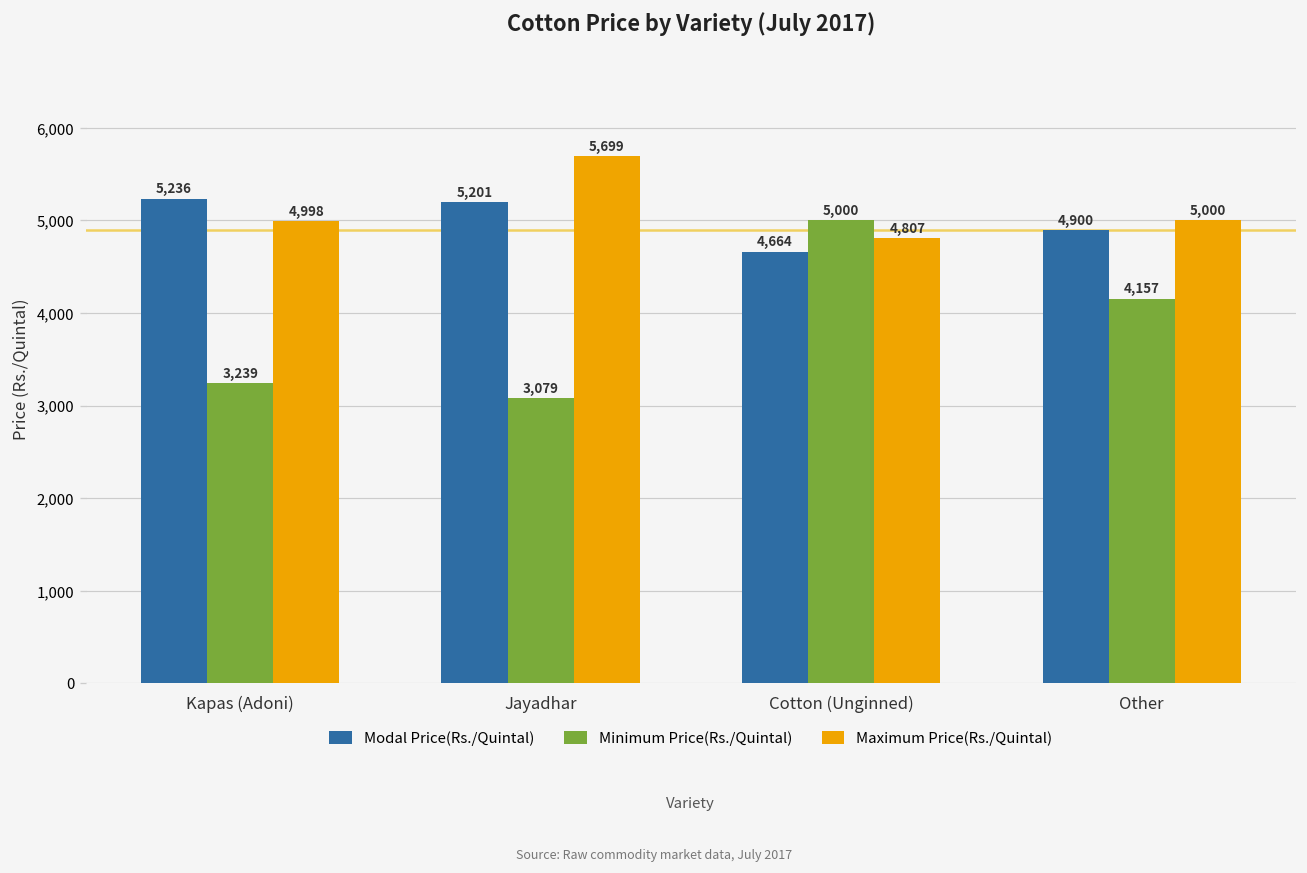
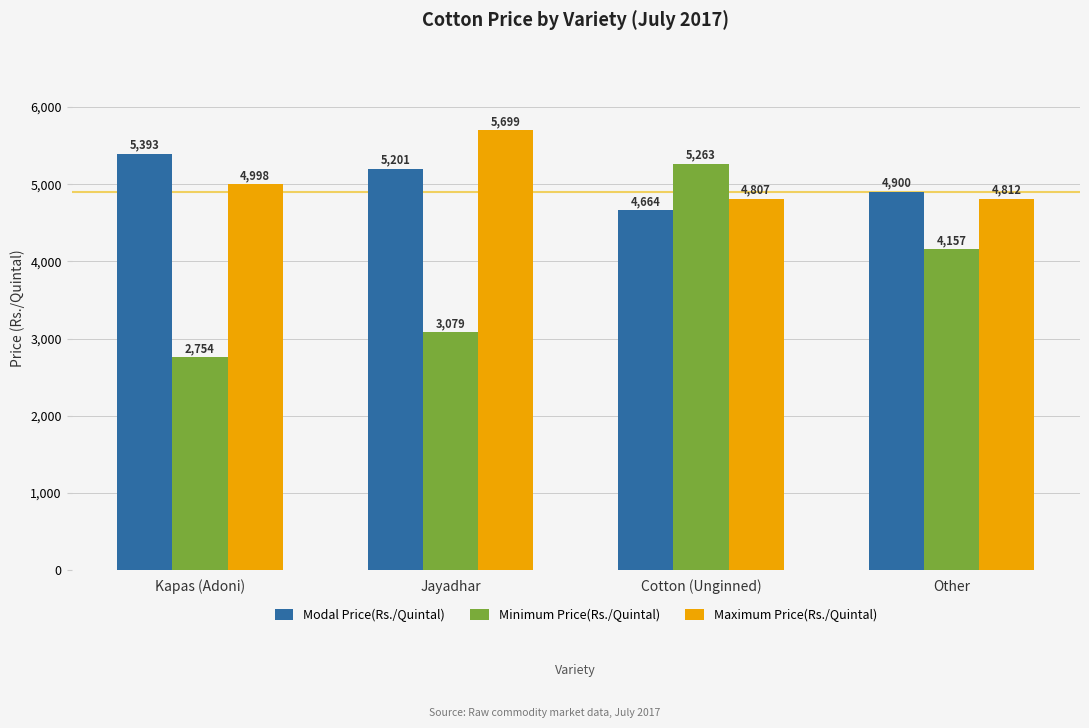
Modal Price(Rs./Quintal), Kapas (Adoni): 5,236 -> 5,393
Minimum Price(Rs./Quintal), Kapas (Adoni): 3,239 -> 2,754
Minimum Price(Rs./Quintal), Cotton (Unginned): 5,000 -> 5,263
Maximum Price(Rs./Quintal), Other: 5,000 -> 4,812
